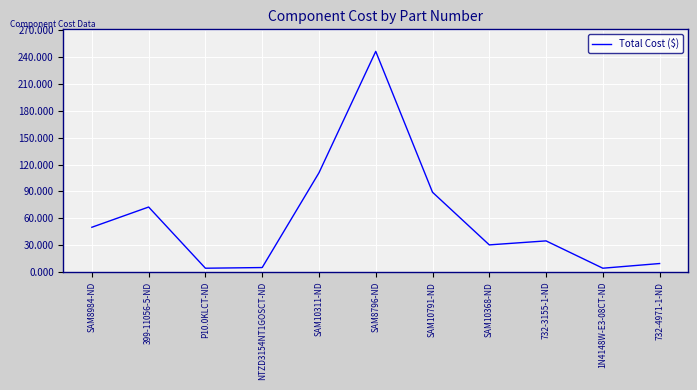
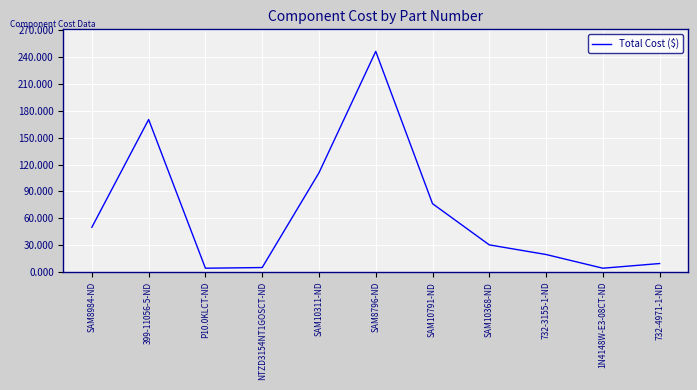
399-11056-5-ND: 70 -> 170
SAM10791-ND: 90 -> 80
732-3155-1-ND: 30 -> 20
